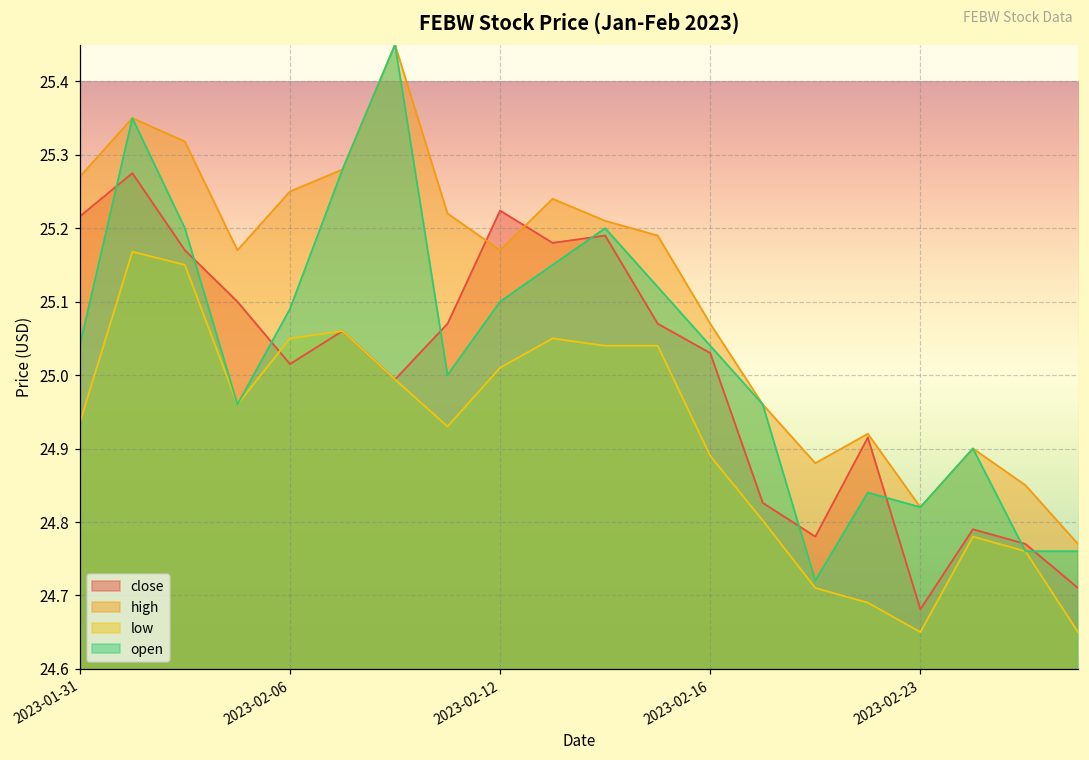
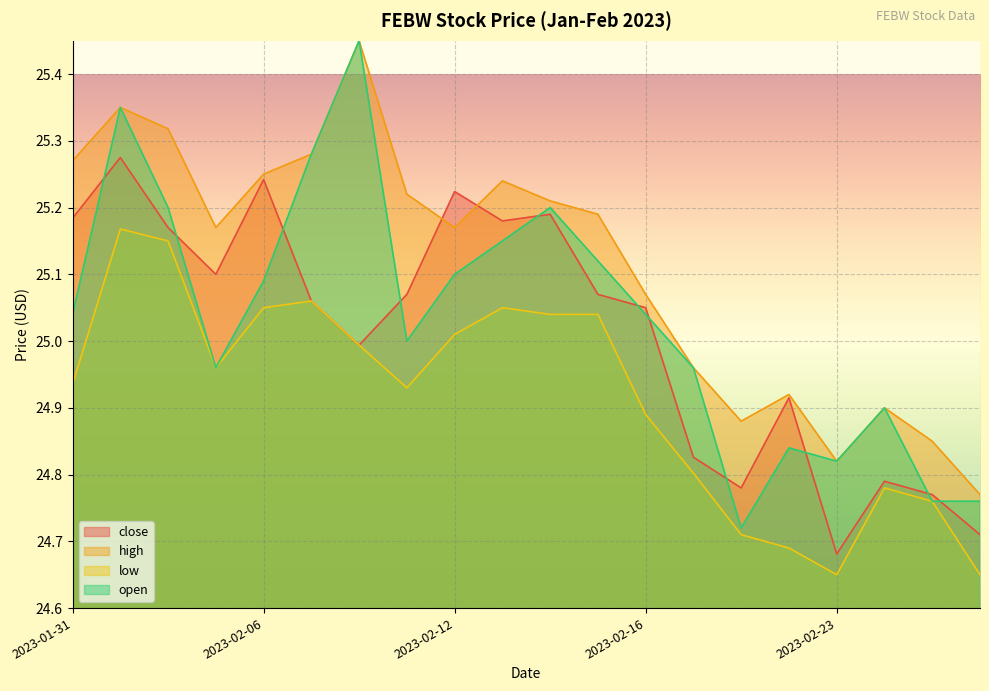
close, 2023-01-31: 25.22 -> 25.18
close, 2023-02-06: 25.02 -> 25.24
close, 2023-02-16: 25.03 -> 25.05
